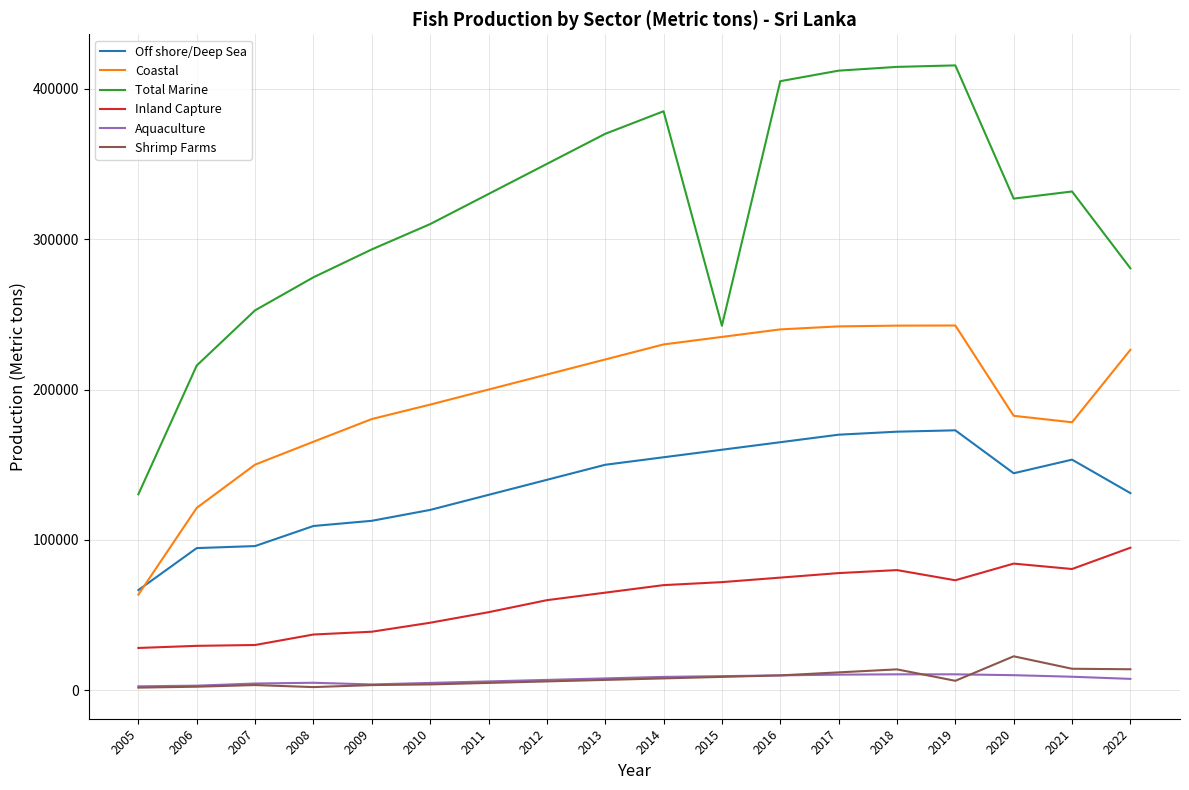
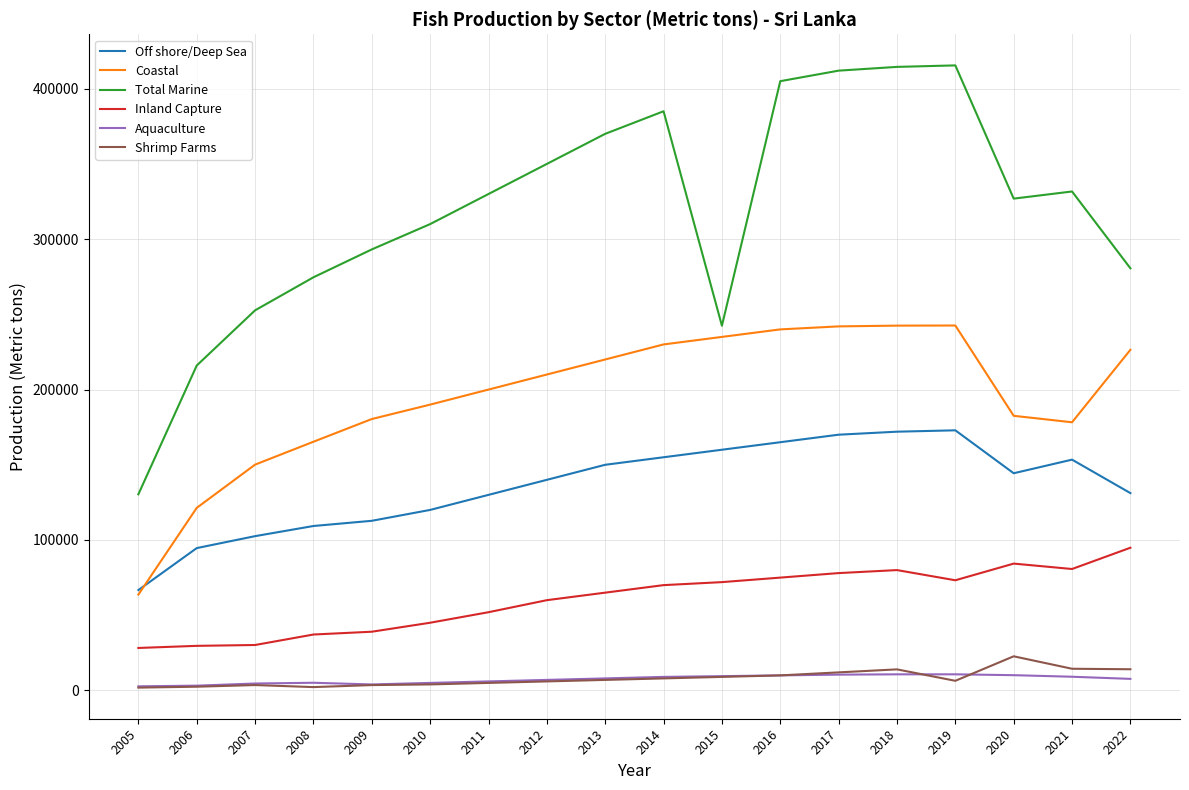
Off shore/Deep Sea, 2007: 96000 -> 103000
